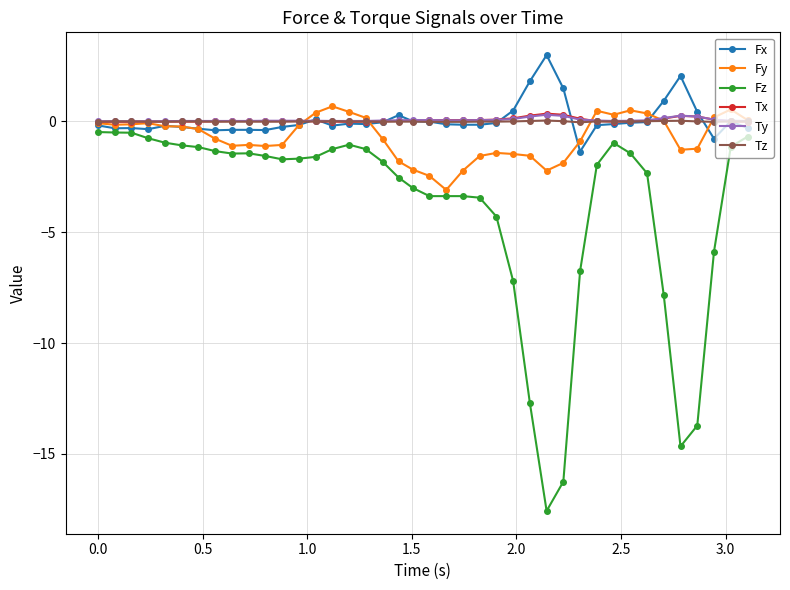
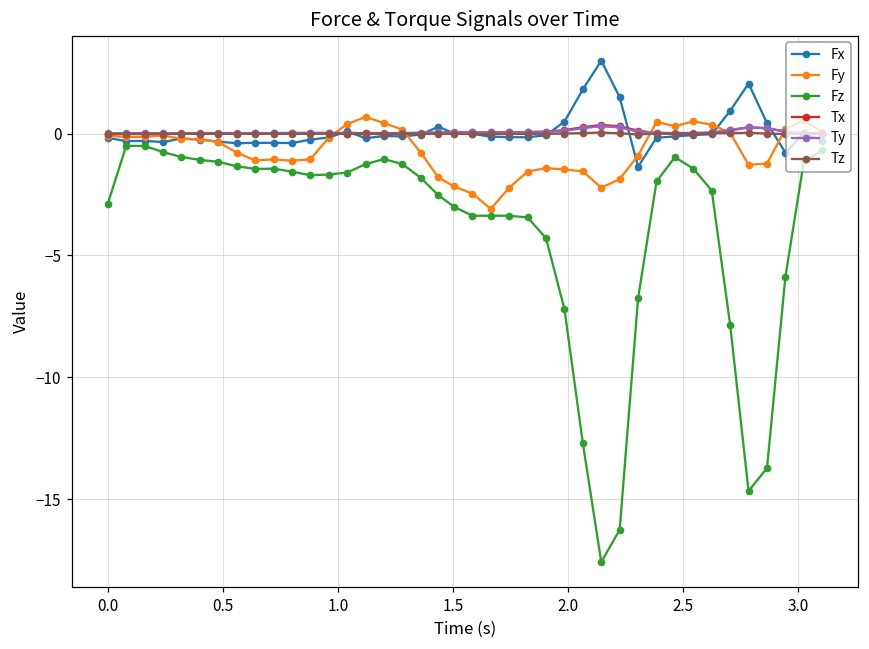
Fz, 0.0: -0.5 -> -2.9
